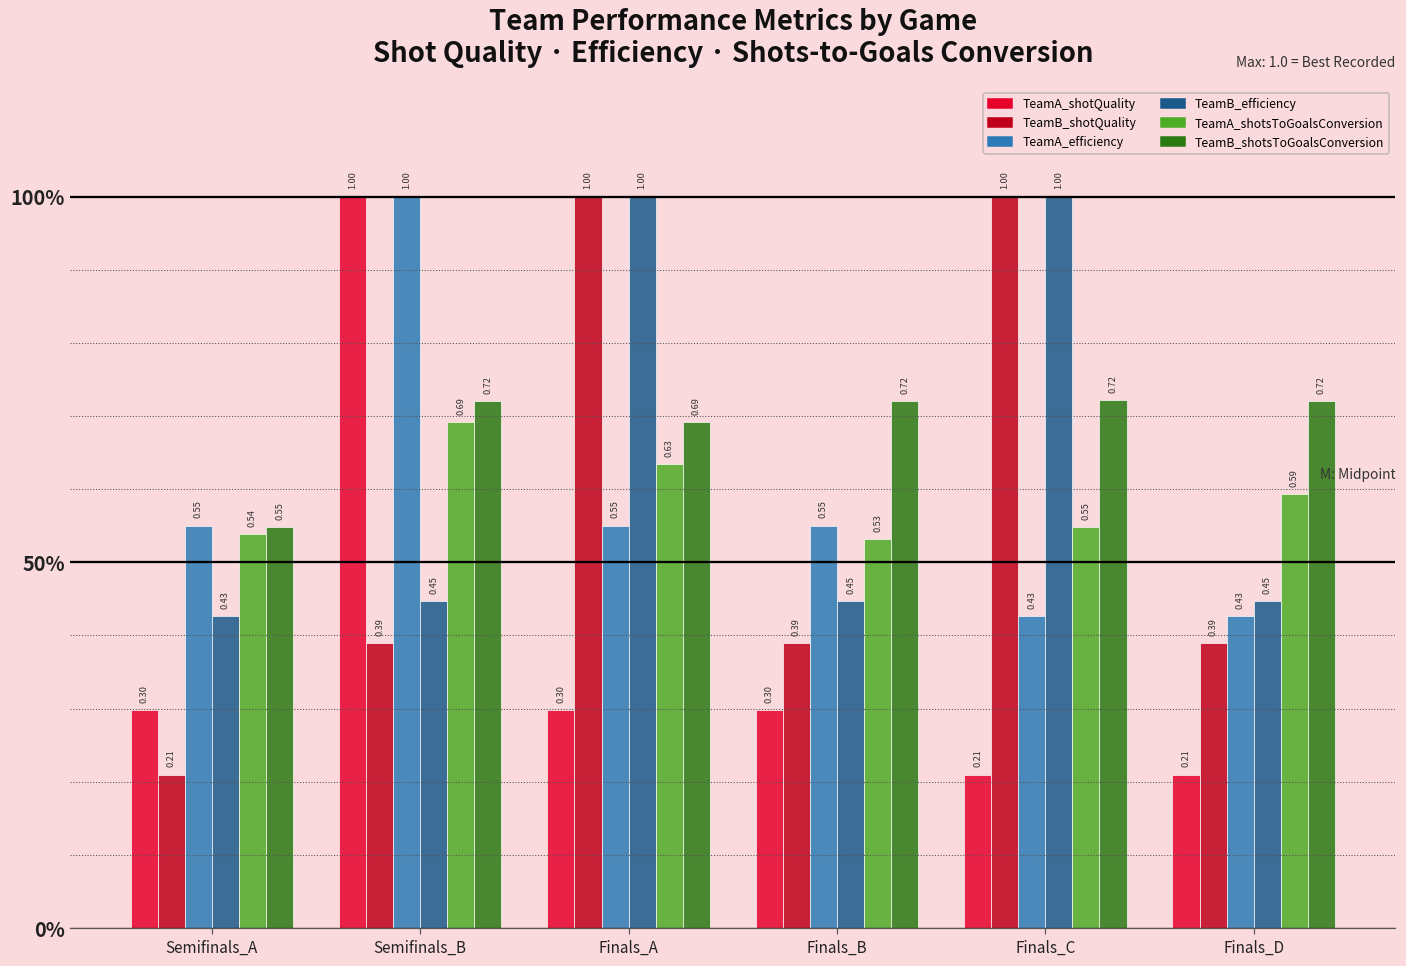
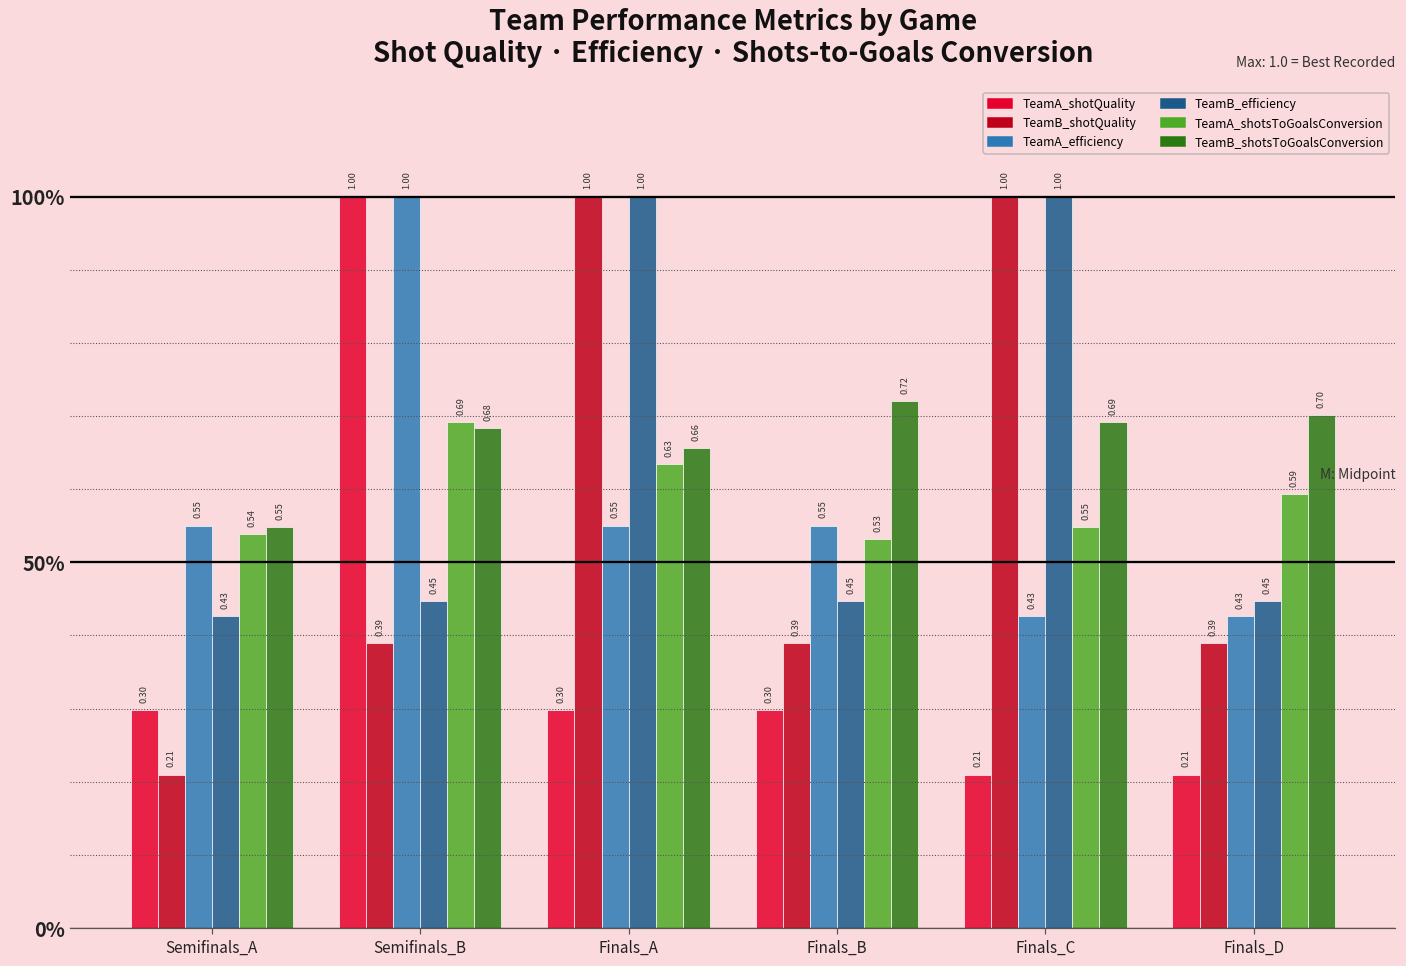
TeamB_shotsToGoalsConversion, Semifinals_B: 0.72 -> 0.68
TeamB_shotsToGoalsConversion, Finals_A: 0.69 -> 0.66
TeamB_shotsToGoalsConversion, Finals_C: 0.72 -> 0.69
TeamB_shotsToGoalsConversion, Finals_D: 0.72 -> 0.70
